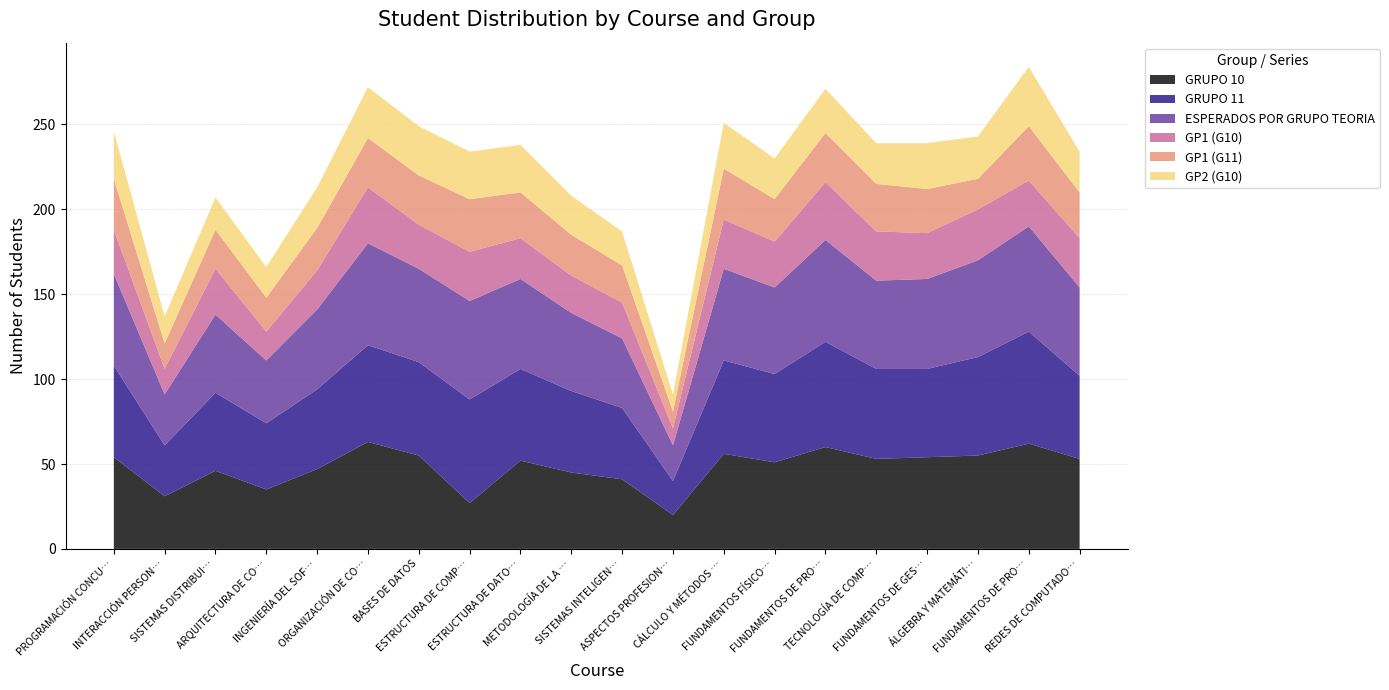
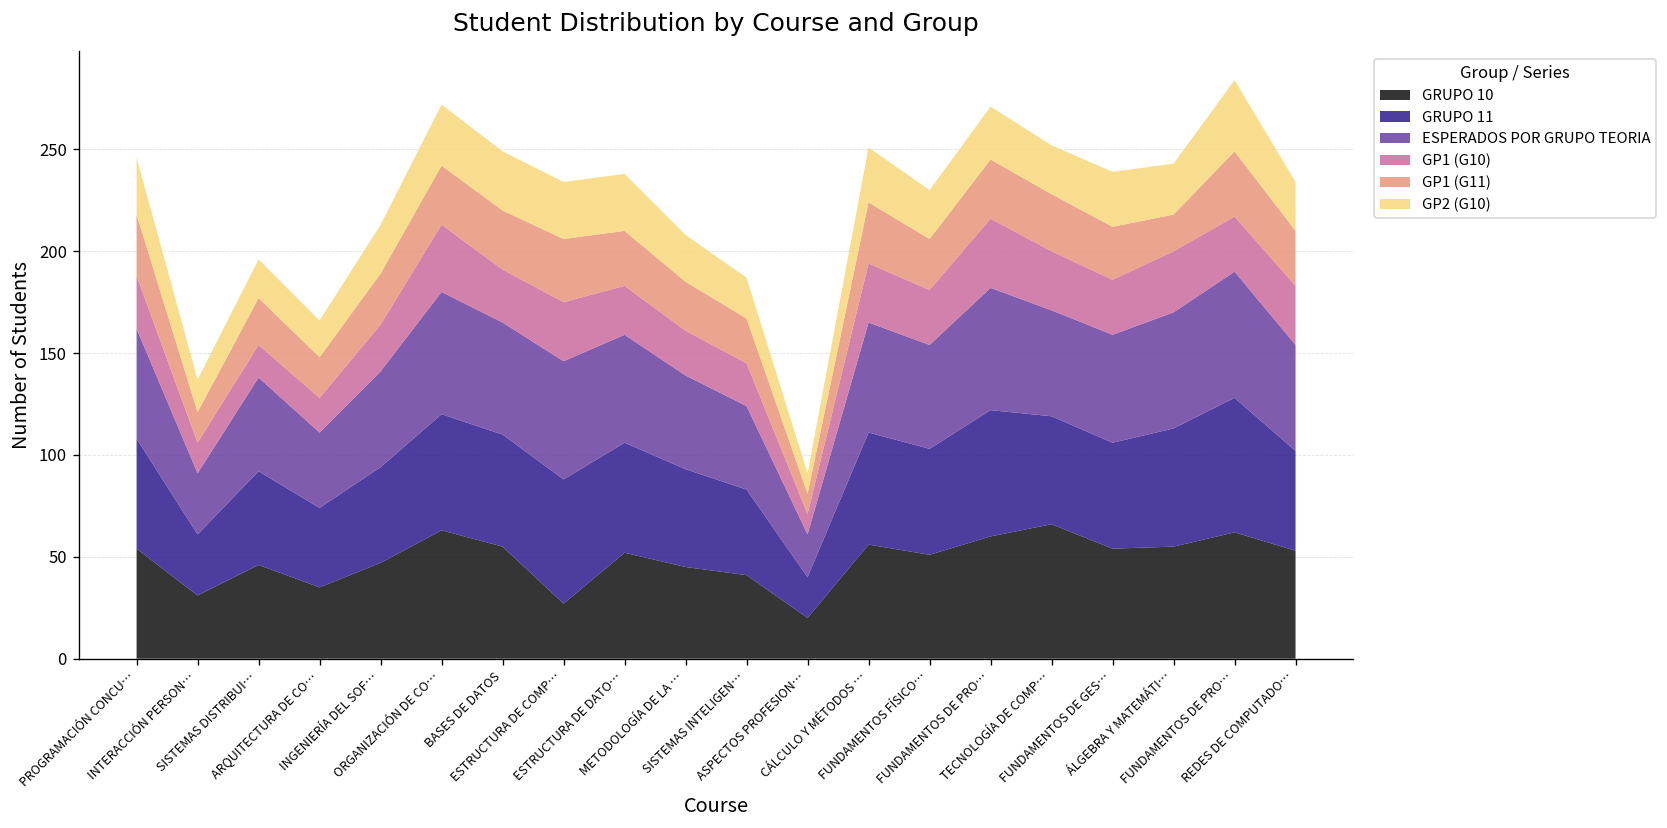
GP1 (G10), SISTEMAS DISTRIBUI…: 27 -> 16
GRUPO 10, TECNOLOGÍA DE COMP…: 53 -> 66
